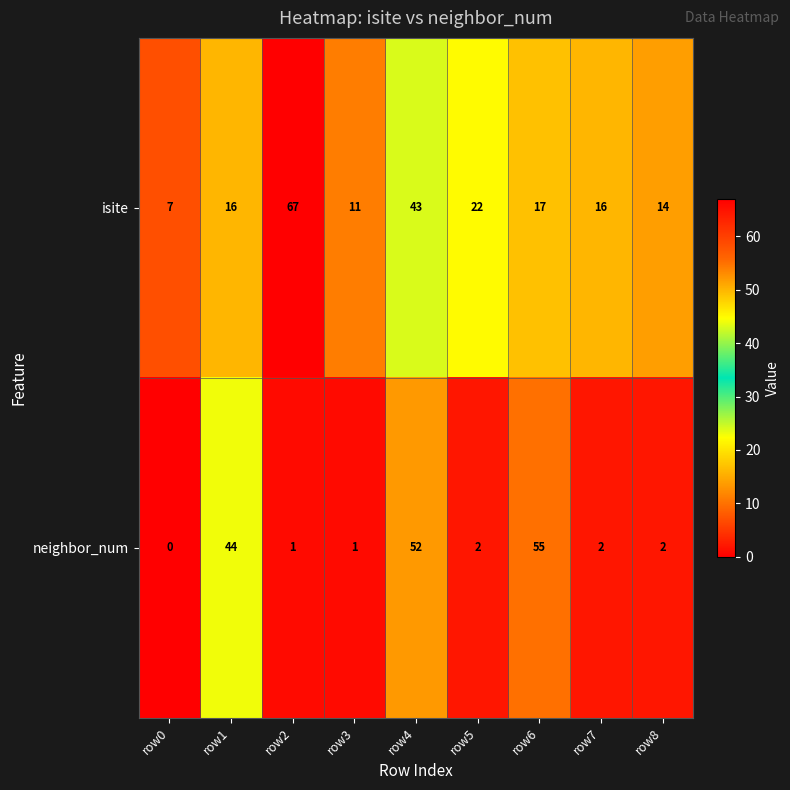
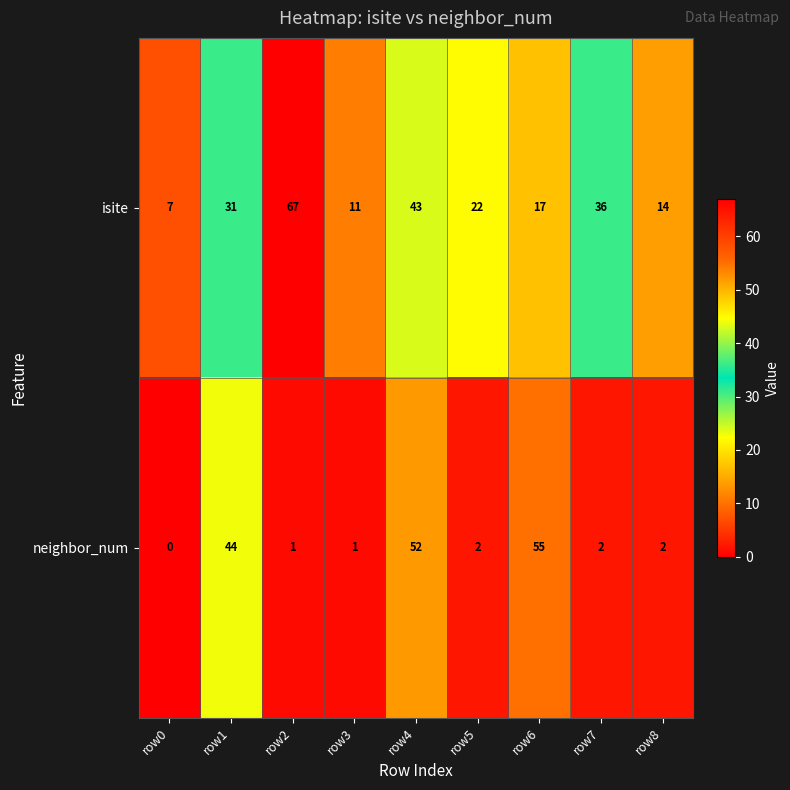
isite, row1: 16 -> 31
isite, row7: 16 -> 36
